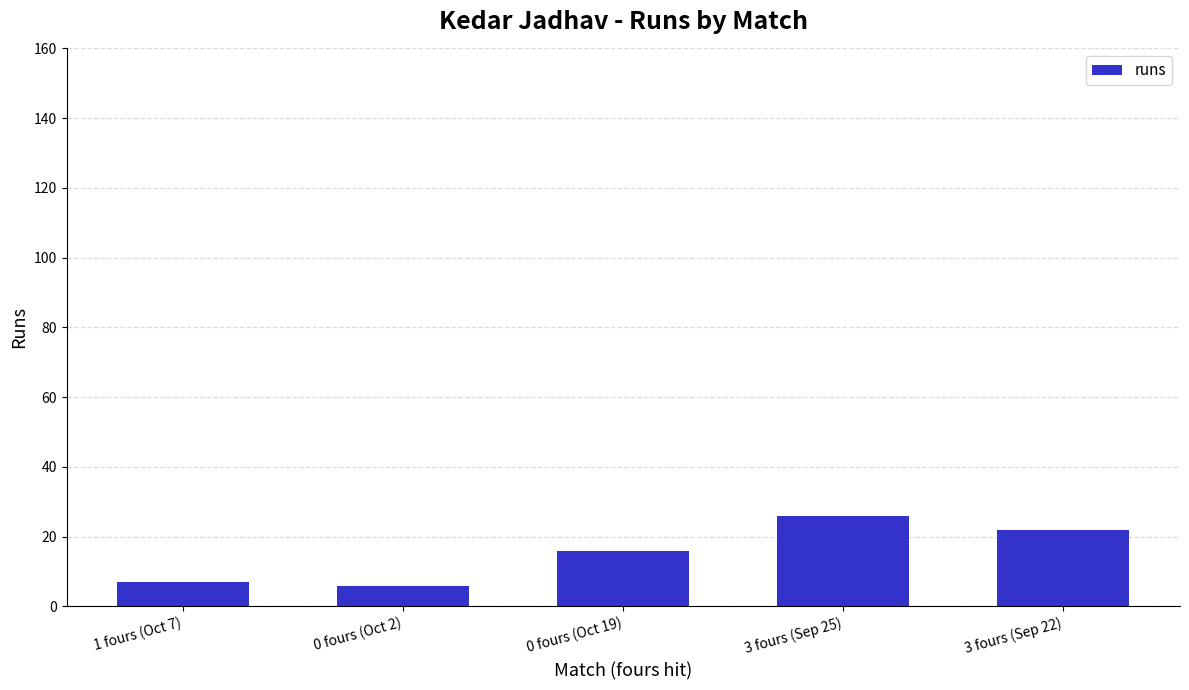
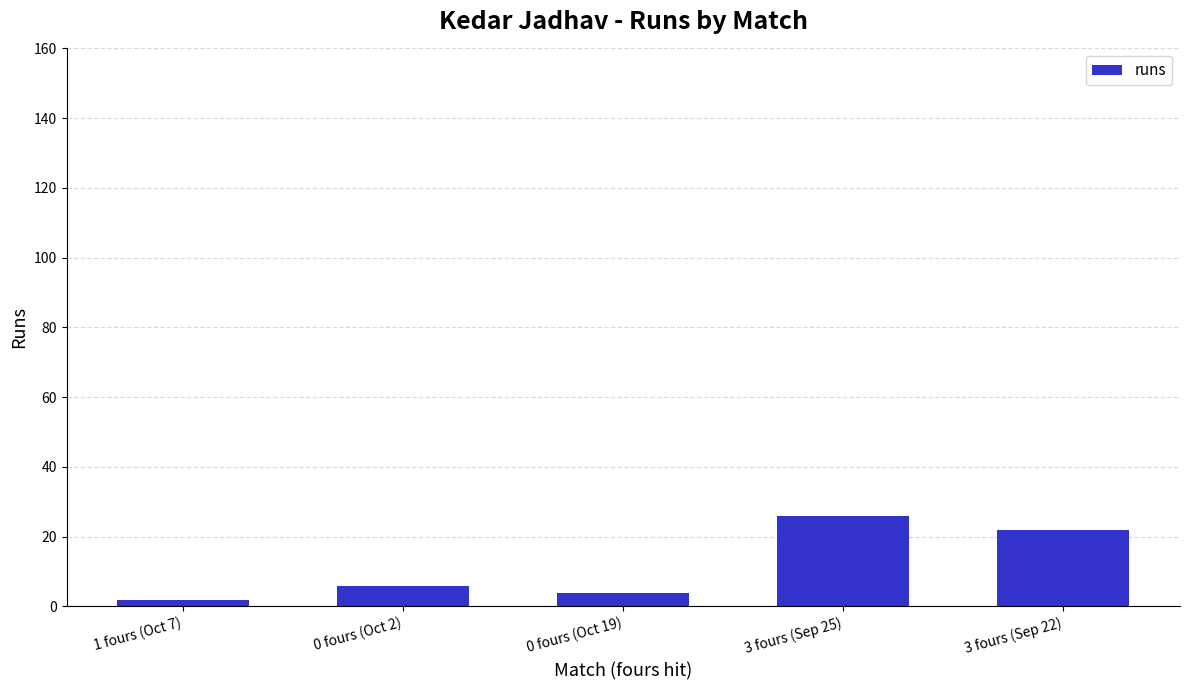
1 fours (Oct 7): 7 -> 2
0 fours (Oct 19): 16 -> 4
